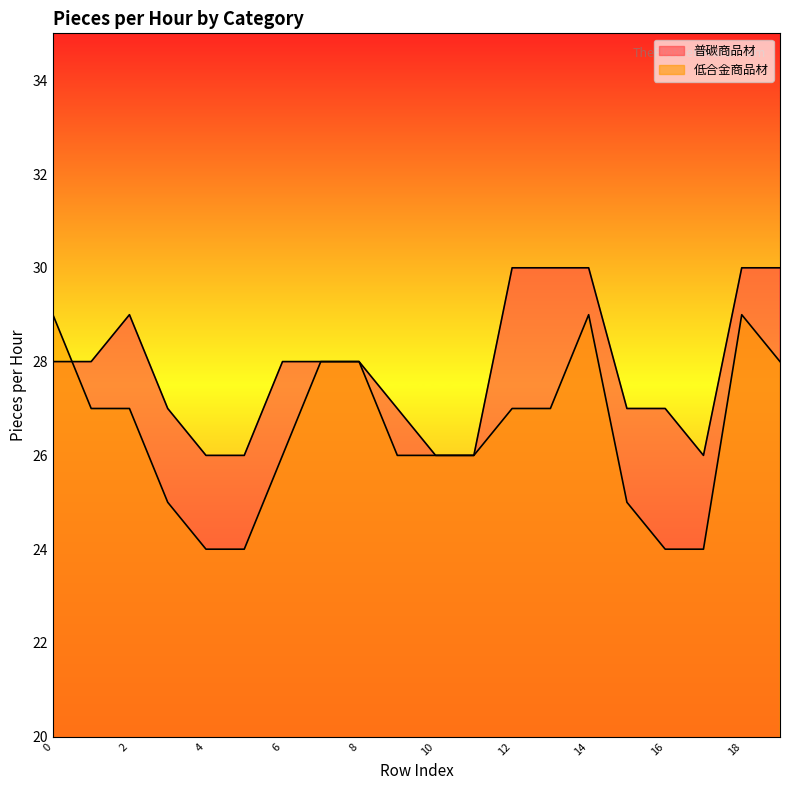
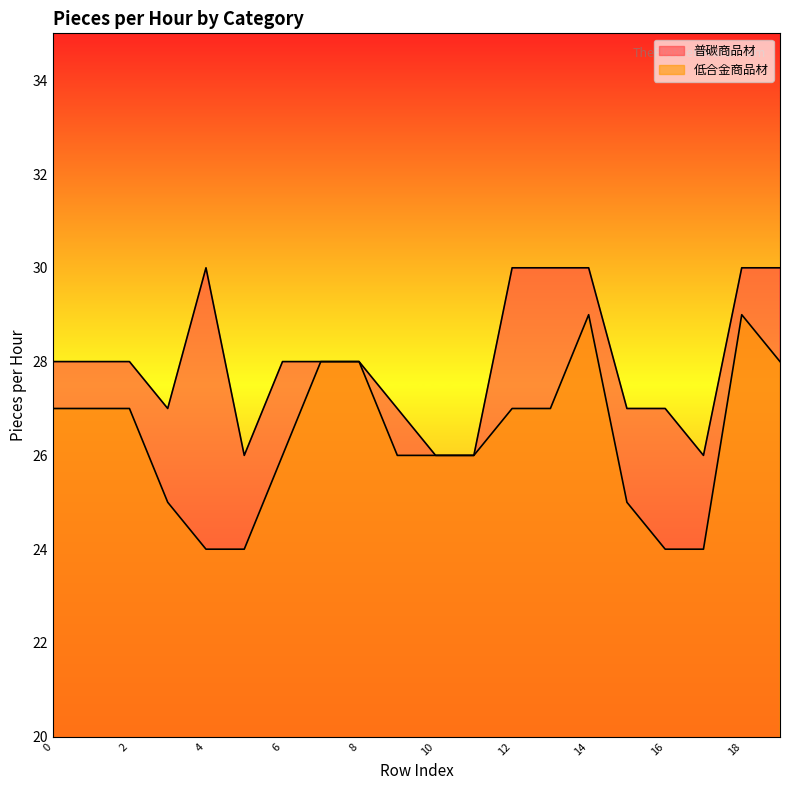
低合金商品材, 0: 29 -> 27
普碳商品材, 2: 29 -> 28
普碳商品材, 4: 26 -> 30
